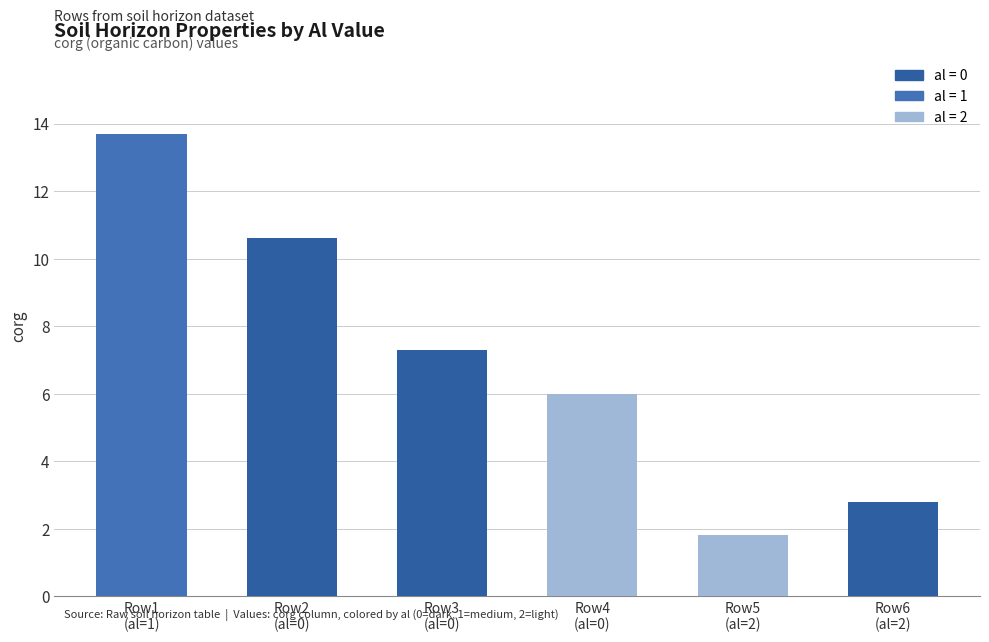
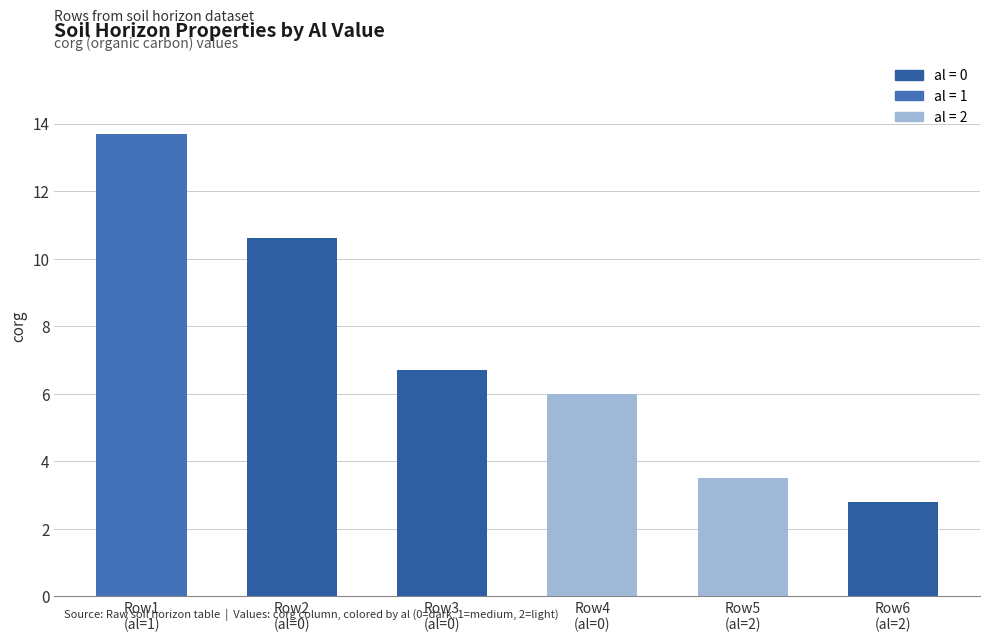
Row3 (al=0): 7.3 -> 6.7
Row5 (al=2): 1.8 -> 3.5
